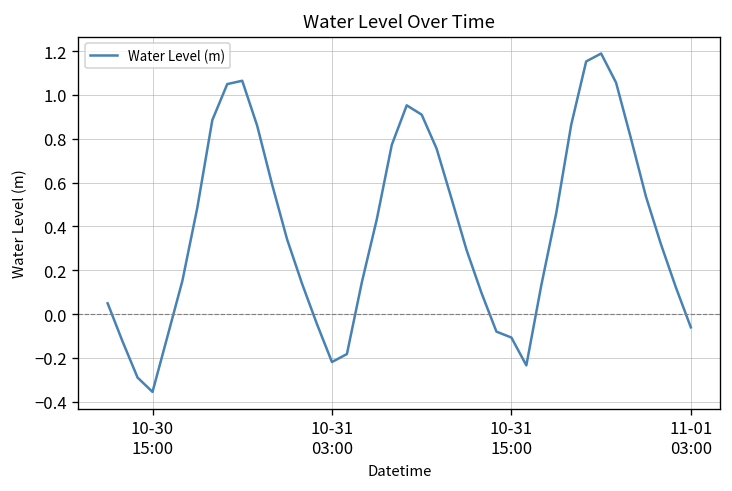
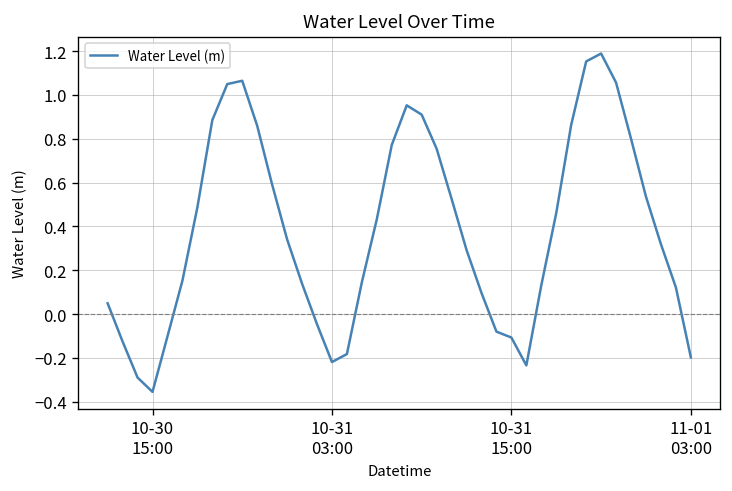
11-01 03:00: -0.06 -> -0.20
